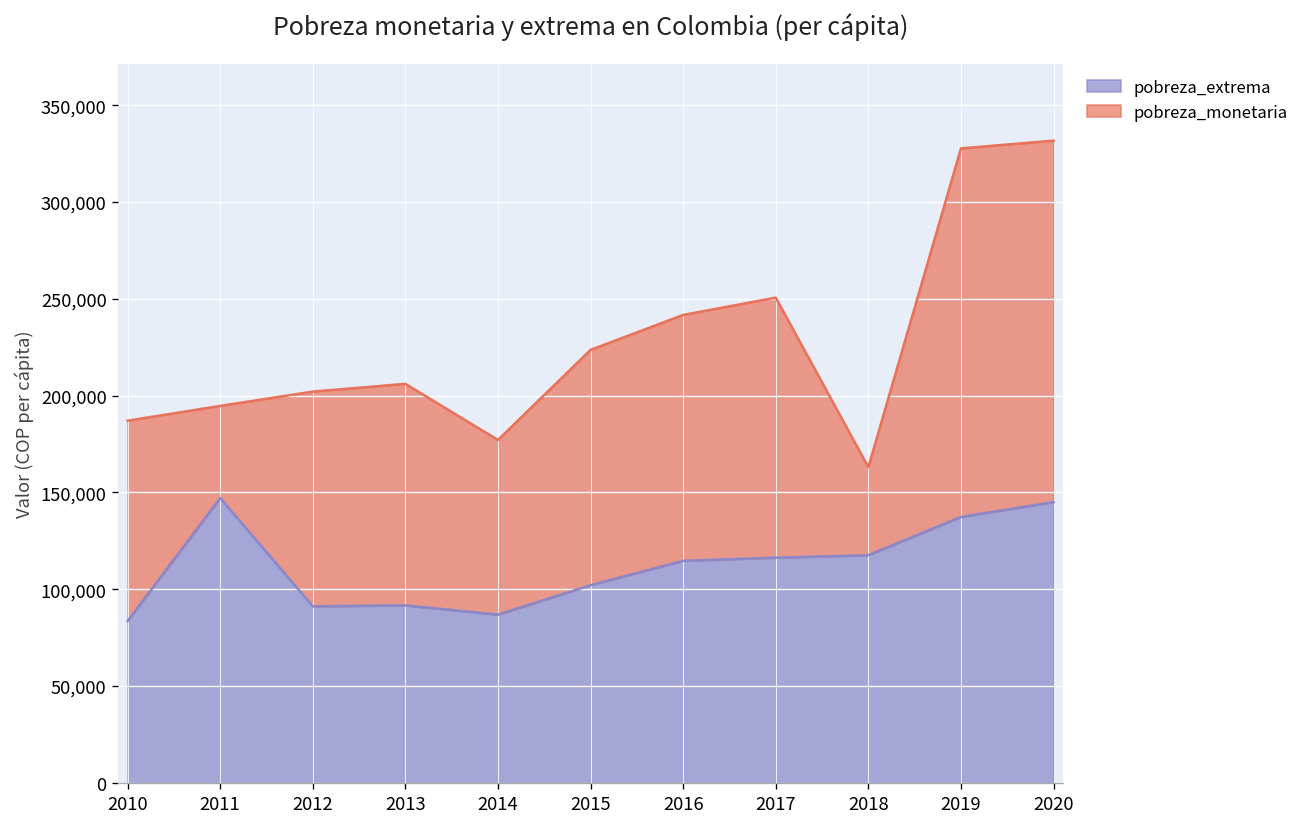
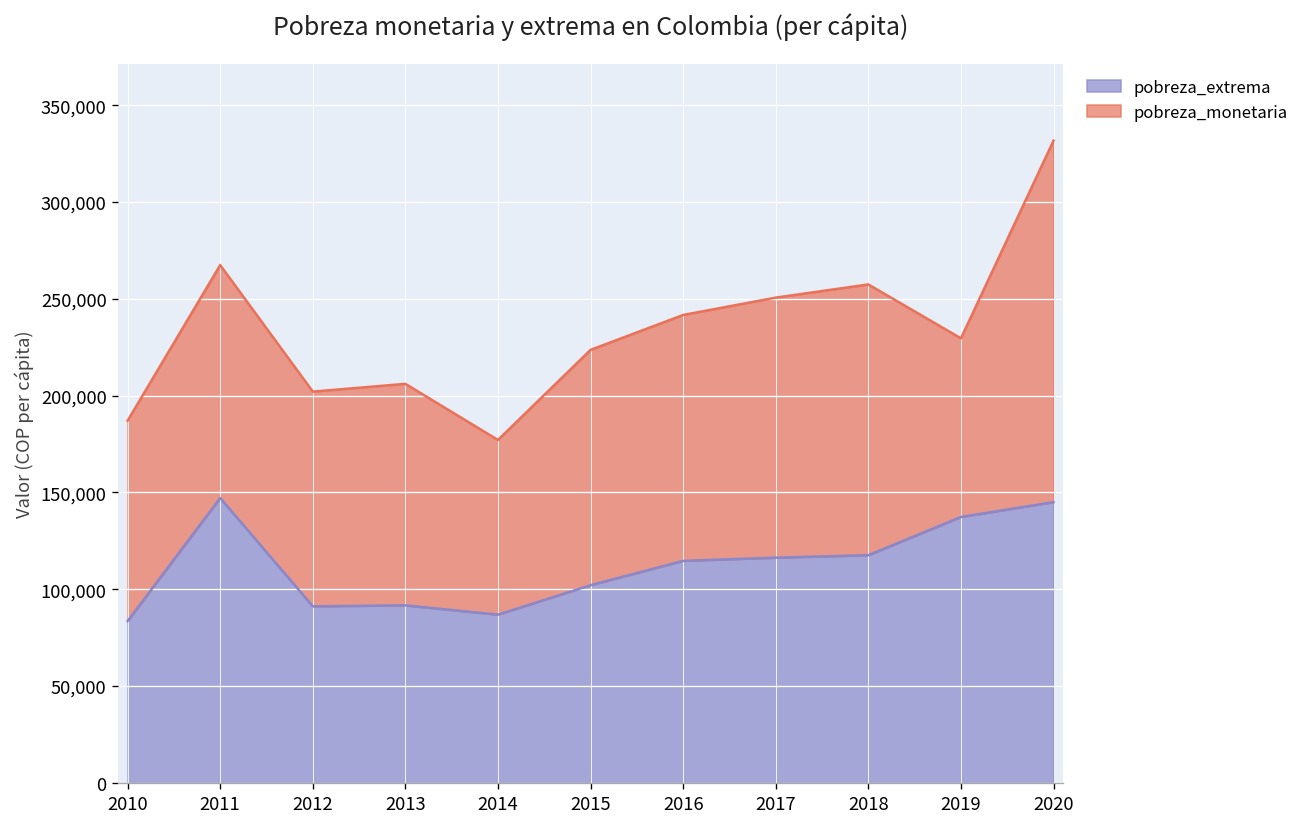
pobreza_monetaria, 2011: 195,000 -> 267,000
pobreza_monetaria, 2018: 163,000 -> 257,000
pobreza_monetaria, 2019: 328,000 -> 230,000
